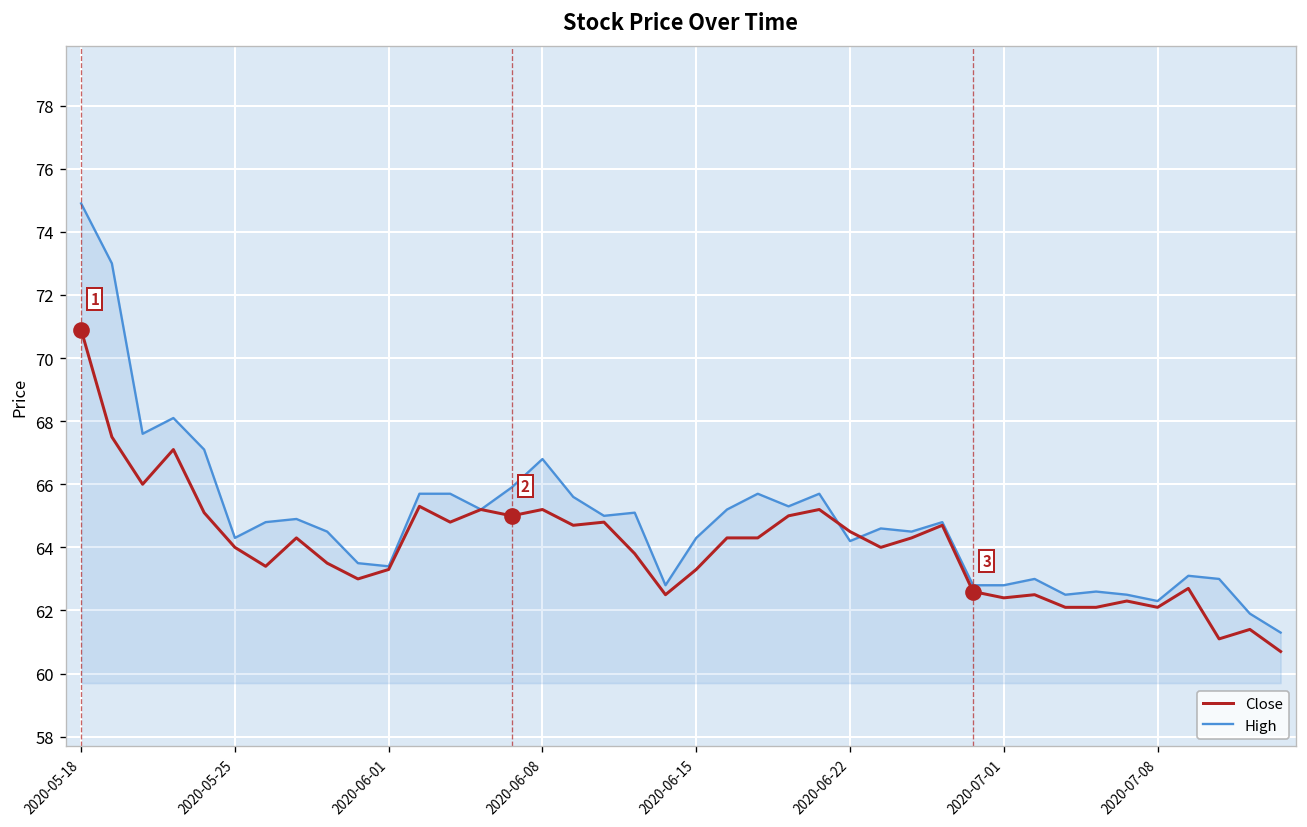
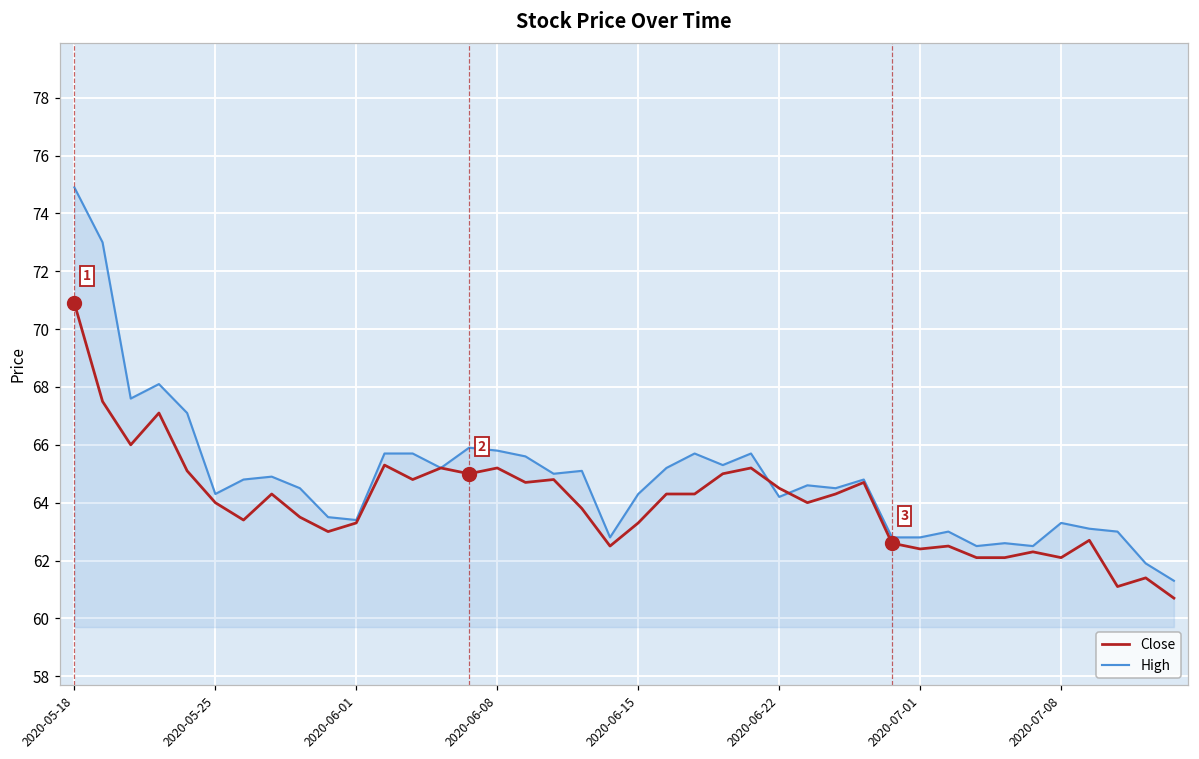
High, 2020-06-08: 66.8 -> 65.8
High, 2020-07-08: 62.3 -> 63.3
